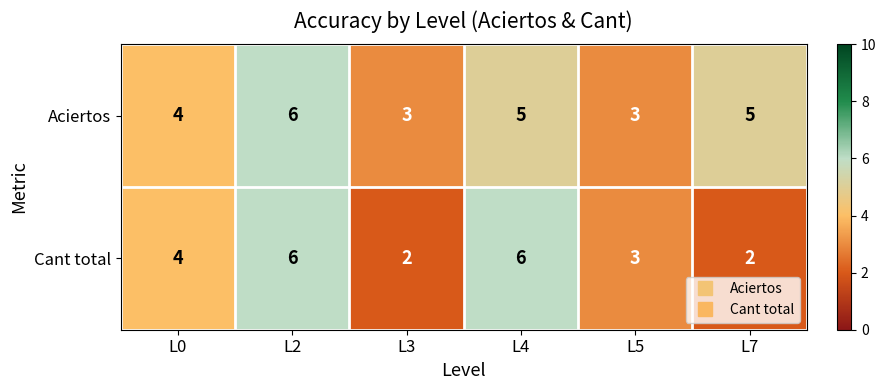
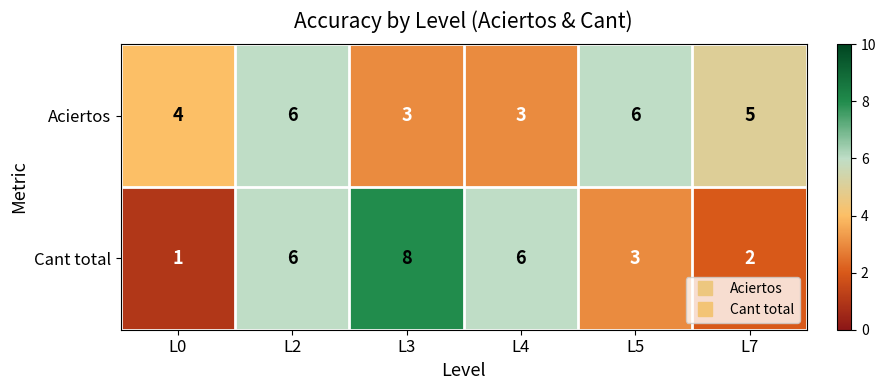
Aciertos, L4: 5 -> 3
Aciertos, L5: 3 -> 6
Cant total, L0: 4 -> 1
Cant total, L3: 2 -> 8
